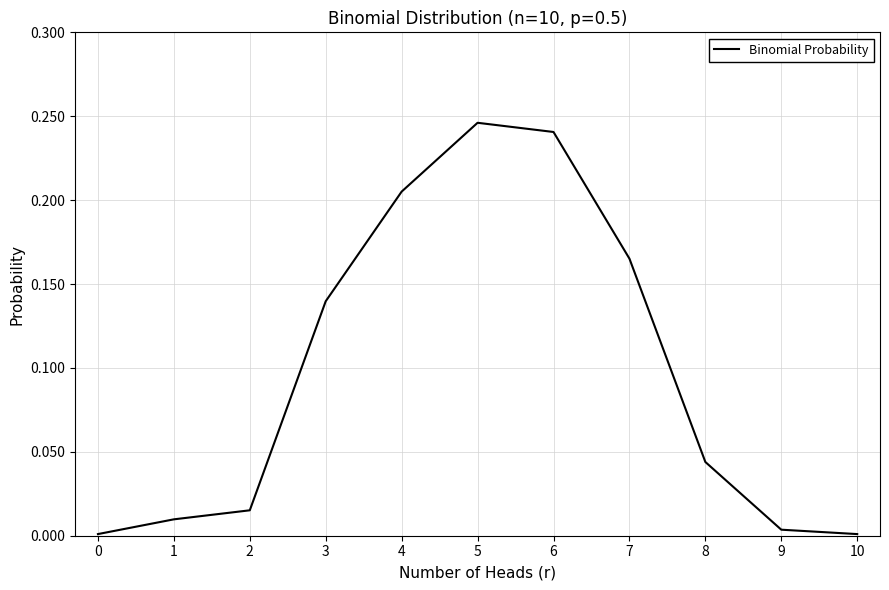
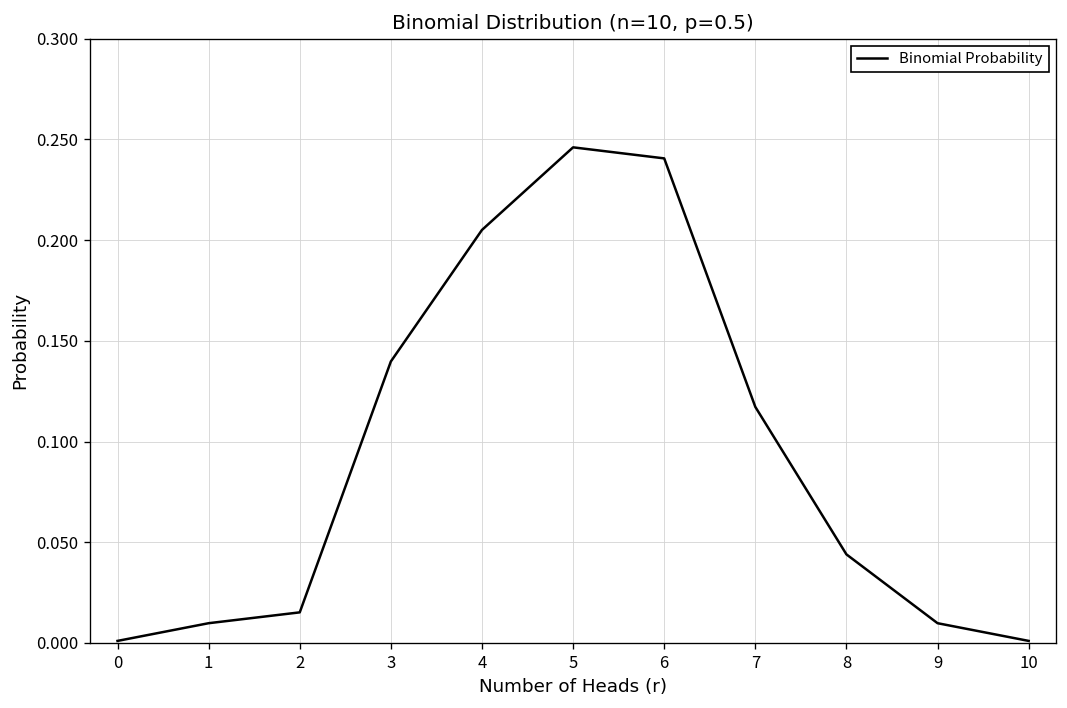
7: 0.165 -> 0.117
9: 0.004 -> 0.010
